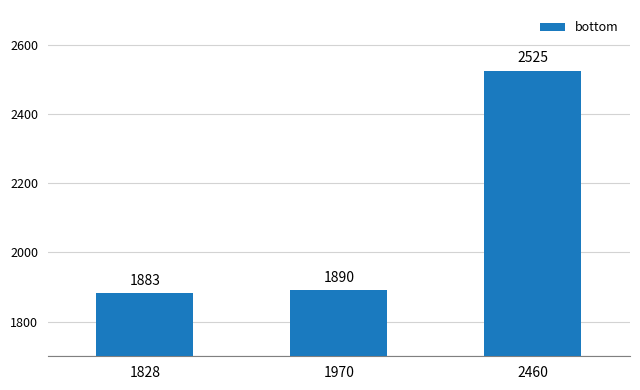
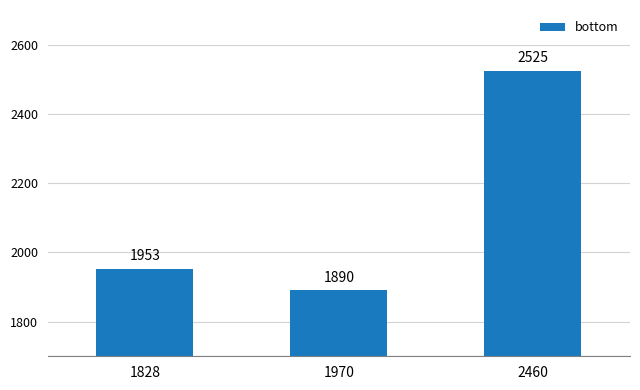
1828: 1883 -> 1953
